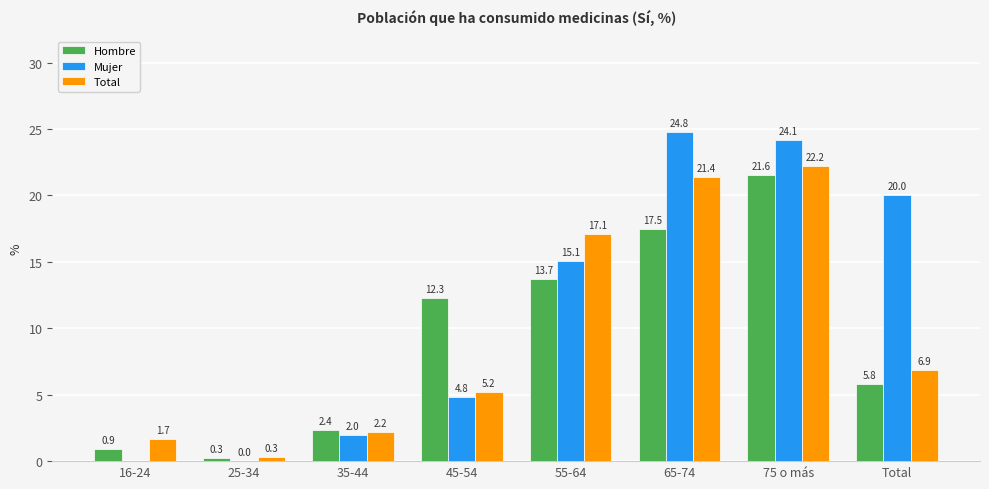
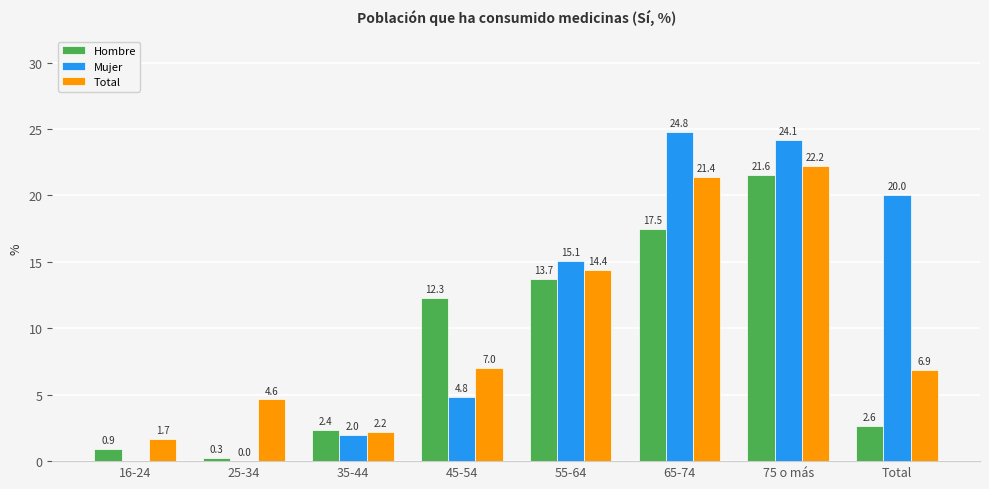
Total, 25-34: 0.3 -> 4.6
Total, 45-54: 5.2 -> 7.0
Total, 55-64: 17.1 -> 14.4
Hombre, Total: 5.8 -> 2.6
